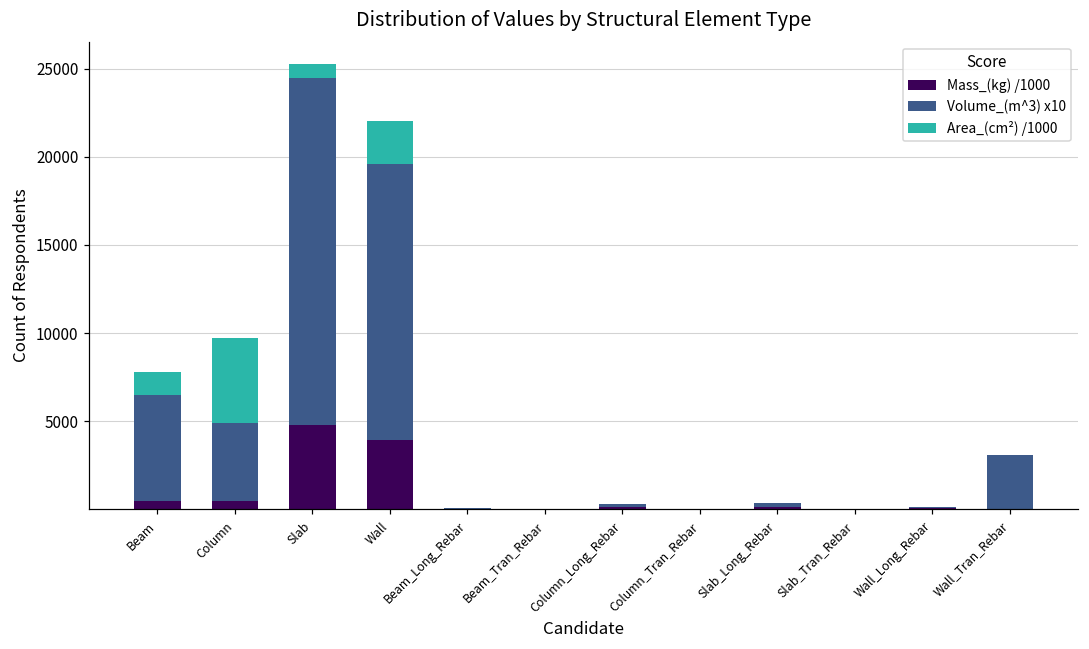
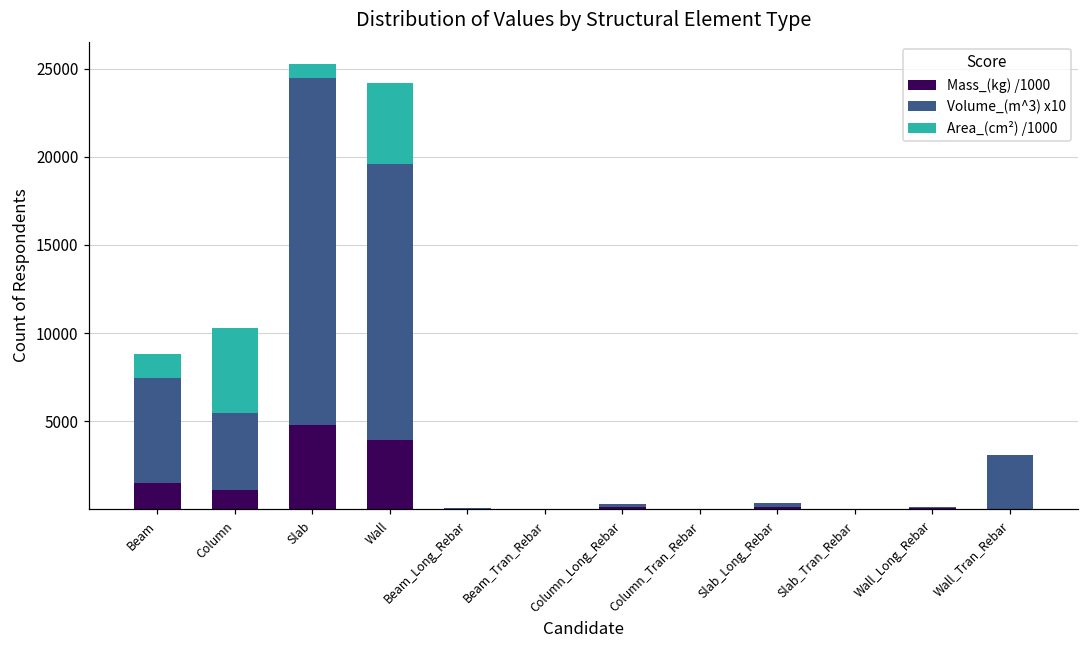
Mass_(kg) /1000, Beam: 500 -> 1500
Mass_(kg) /1000, Column: 500 -> 1100
Area_(cm²) /1000, Wall: 2400 -> 4600
